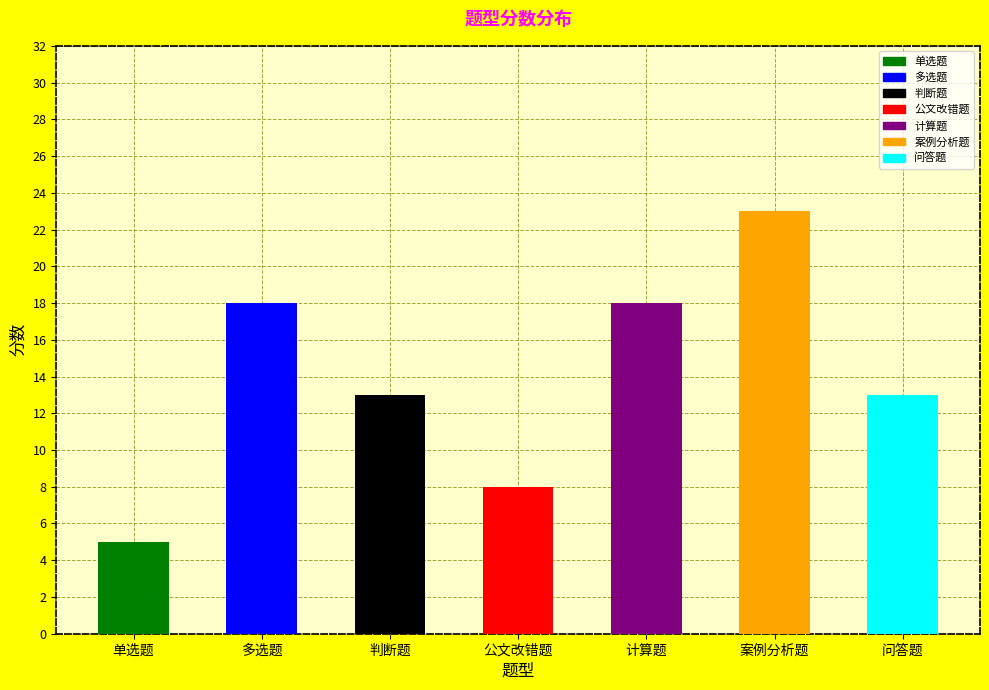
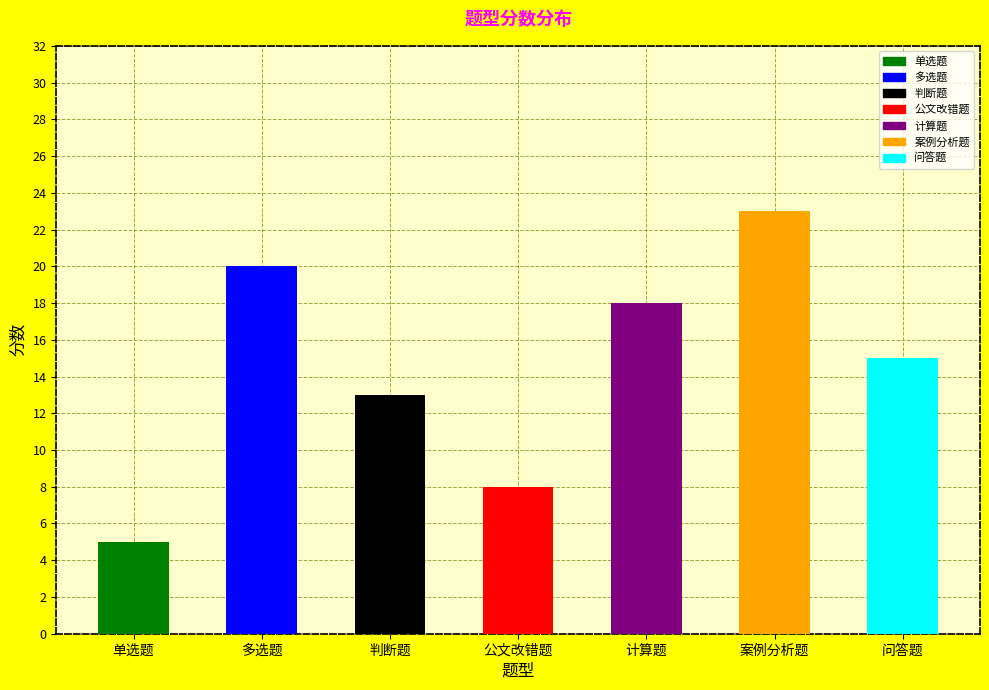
多选题: 18 -> 20
问答题: 13 -> 15
